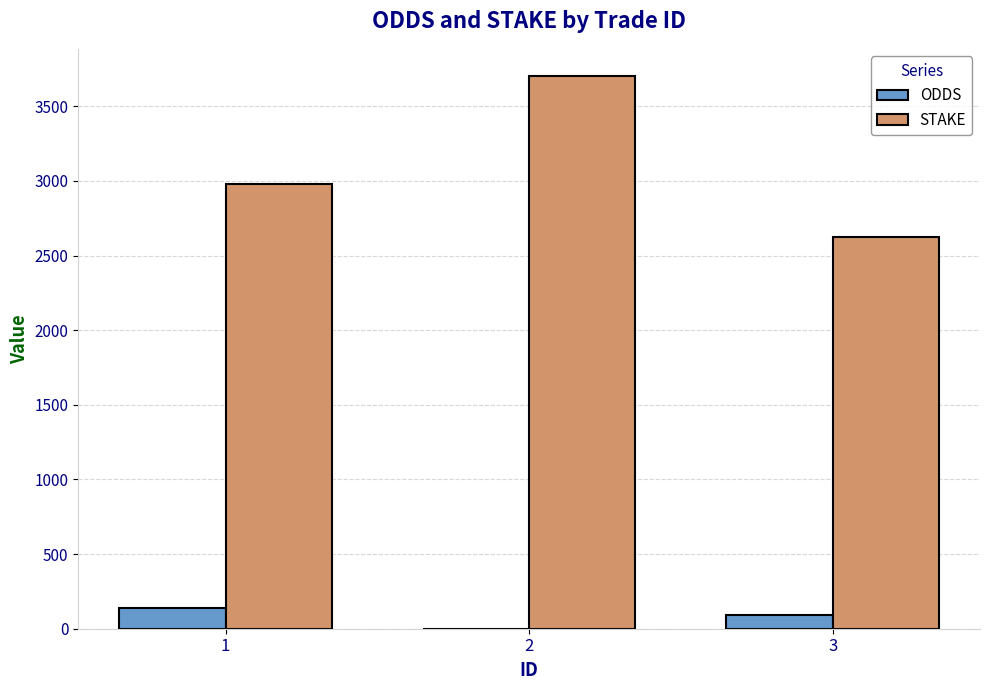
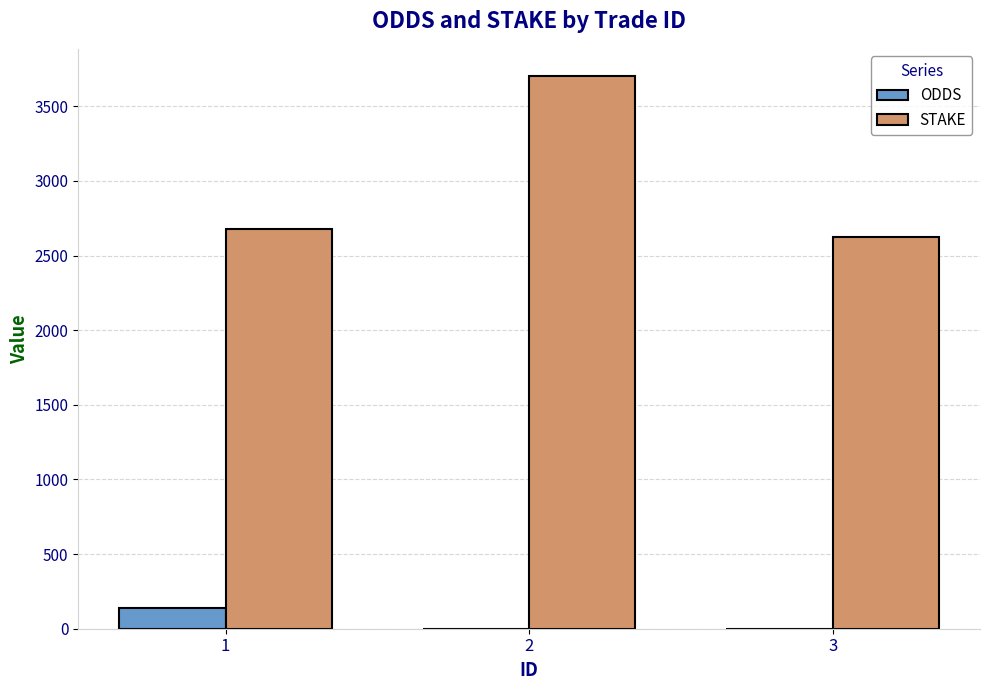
STAKE, 1: 2980 -> 2680
ODDS, 3: 90 -> 0
